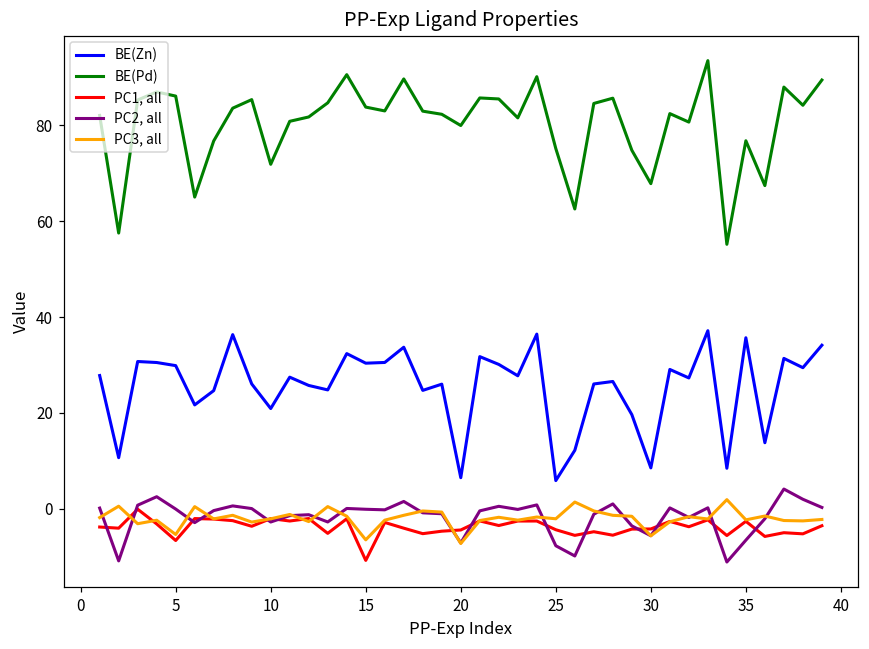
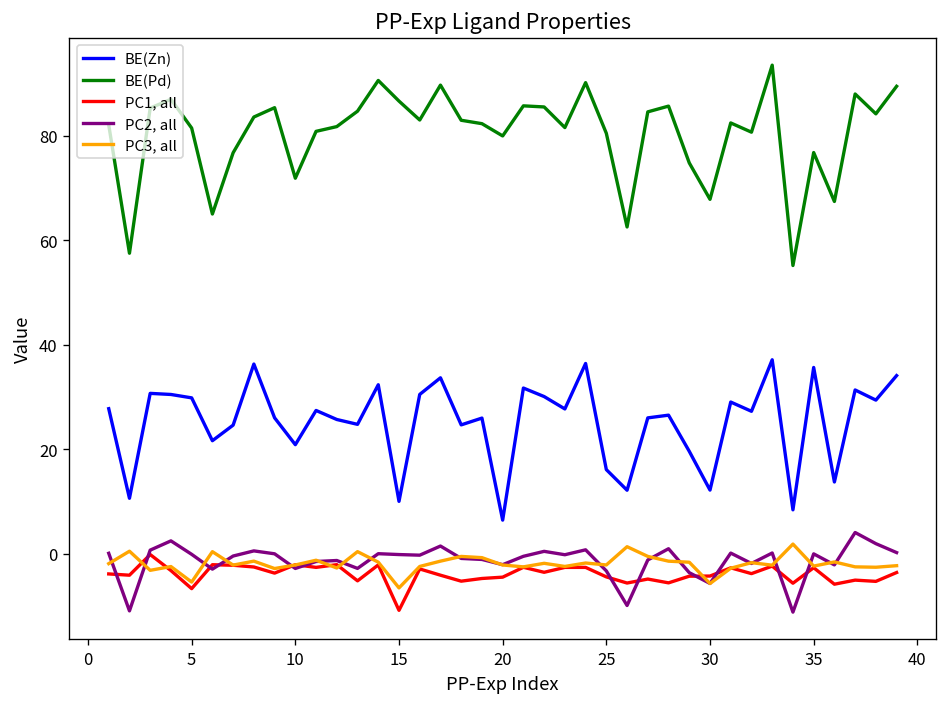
BE(Pd), 5: 86 -> 81
BE(Zn), 15: 30 -> 10
BE(Pd), 15: 84 -> 87
PC2, all, 20: -7 -> -2
PC3, all, 20: -7 -> -2
BE(Zn), 25: 6 -> 16
BE(Pd), 25: 75 -> 80
PC2, all, 25: -8 -> -3
BE(Zn), 30: 9 -> 12
PC2, all, 35: -7 -> 0
